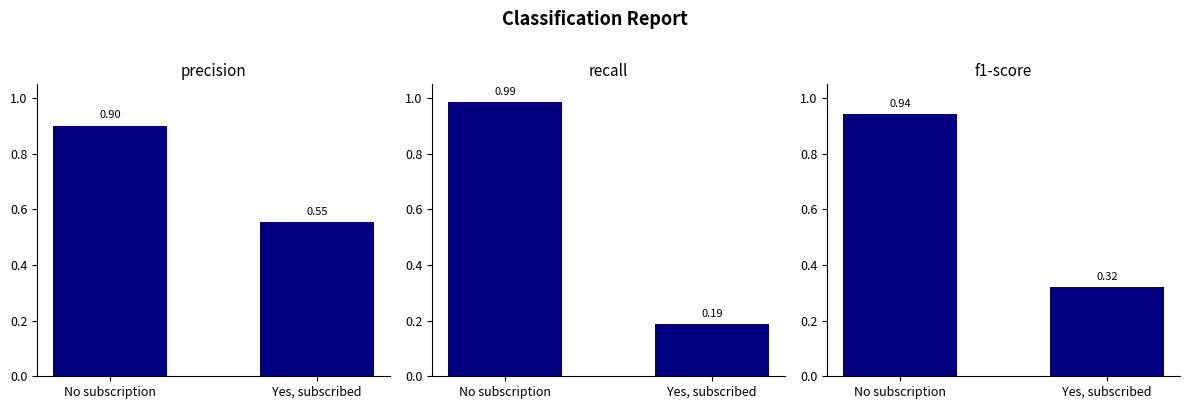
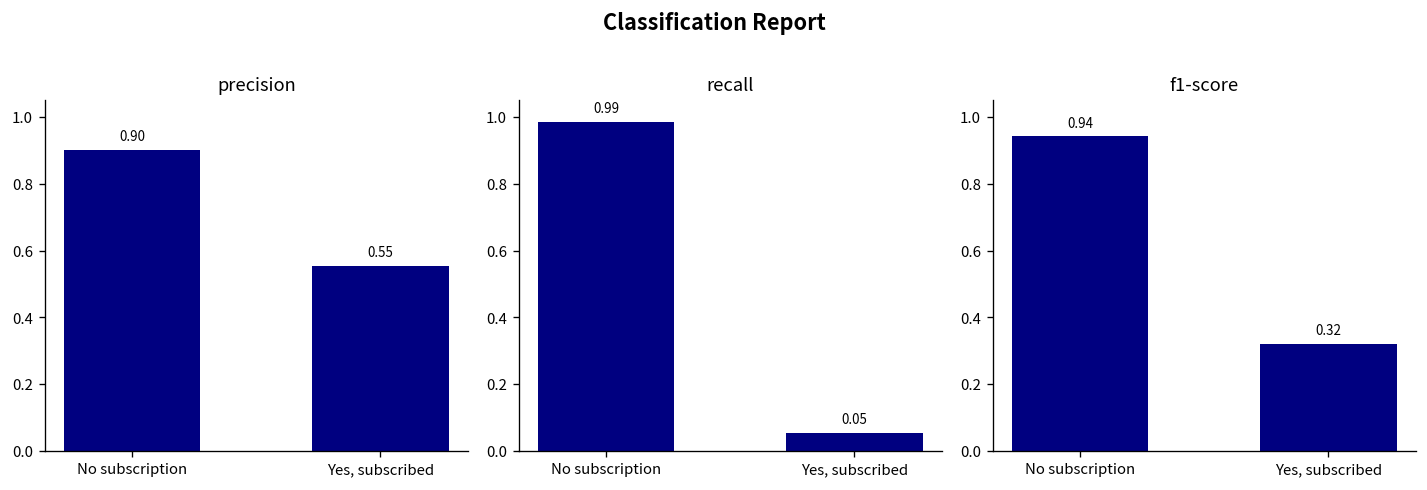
recall, Yes, subscribed: 0.19 -> 0.05
